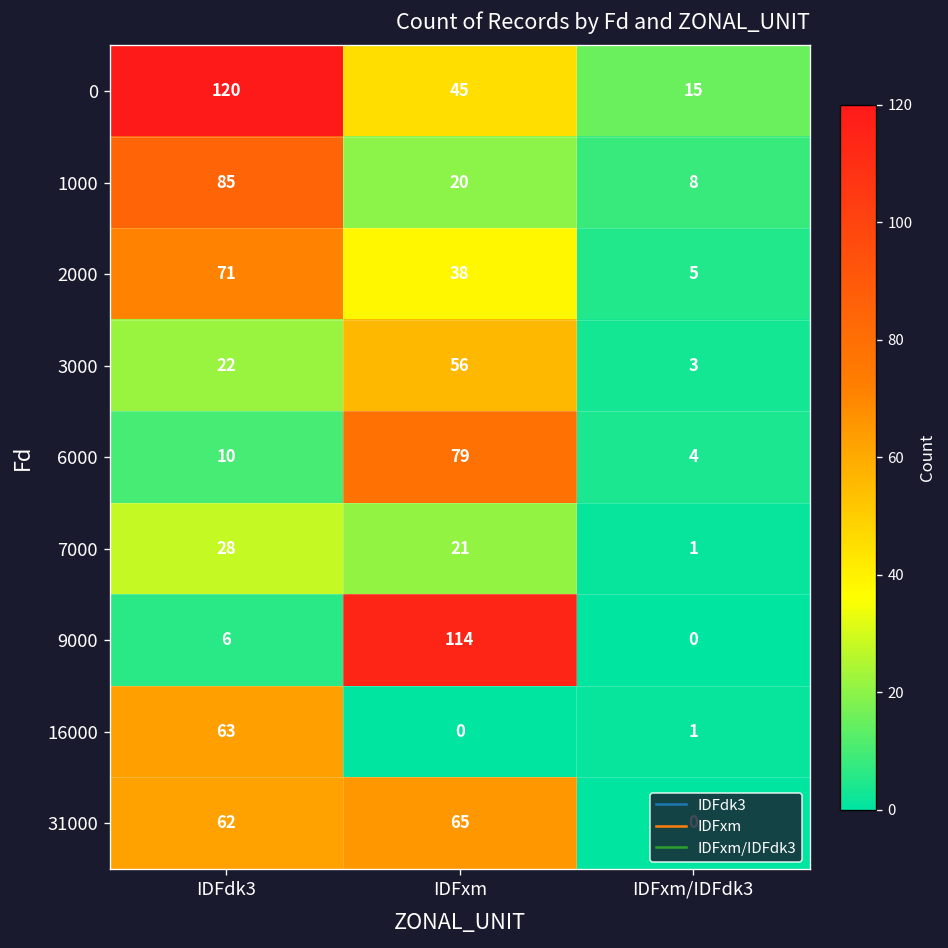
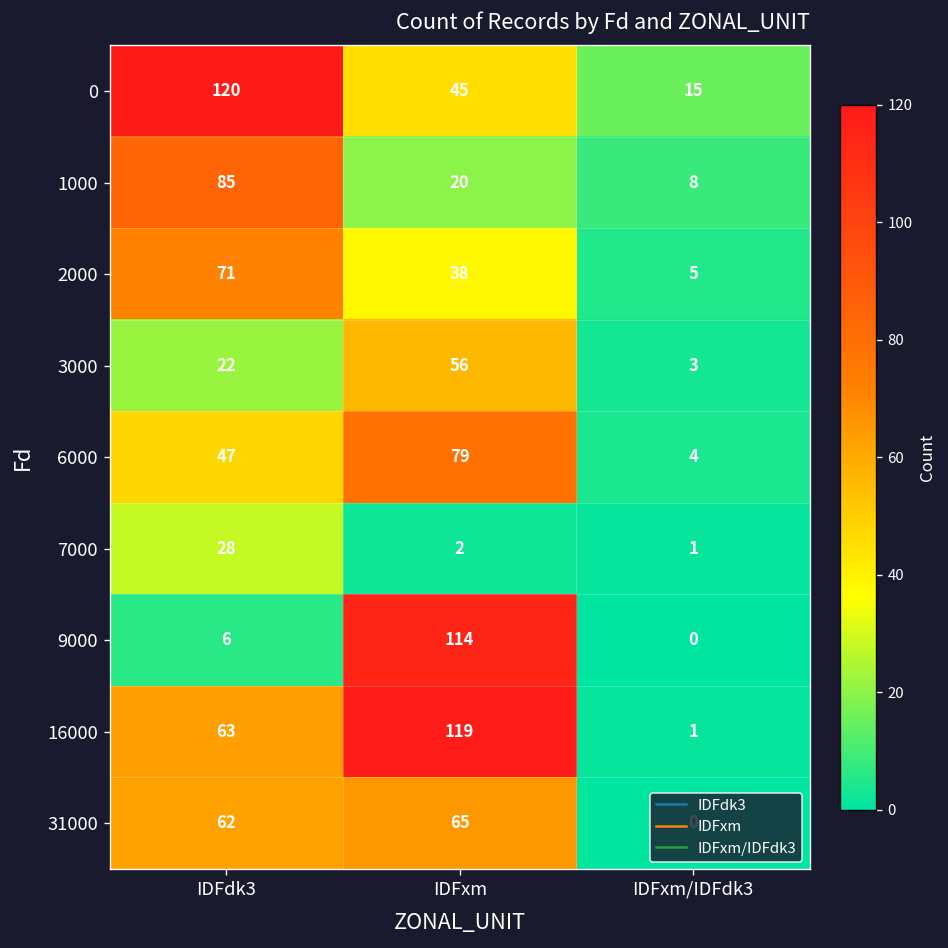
6000, IDFdk3: 10 -> 47
7000, IDFxm: 21 -> 2
16000, IDFxm: 0 -> 119
